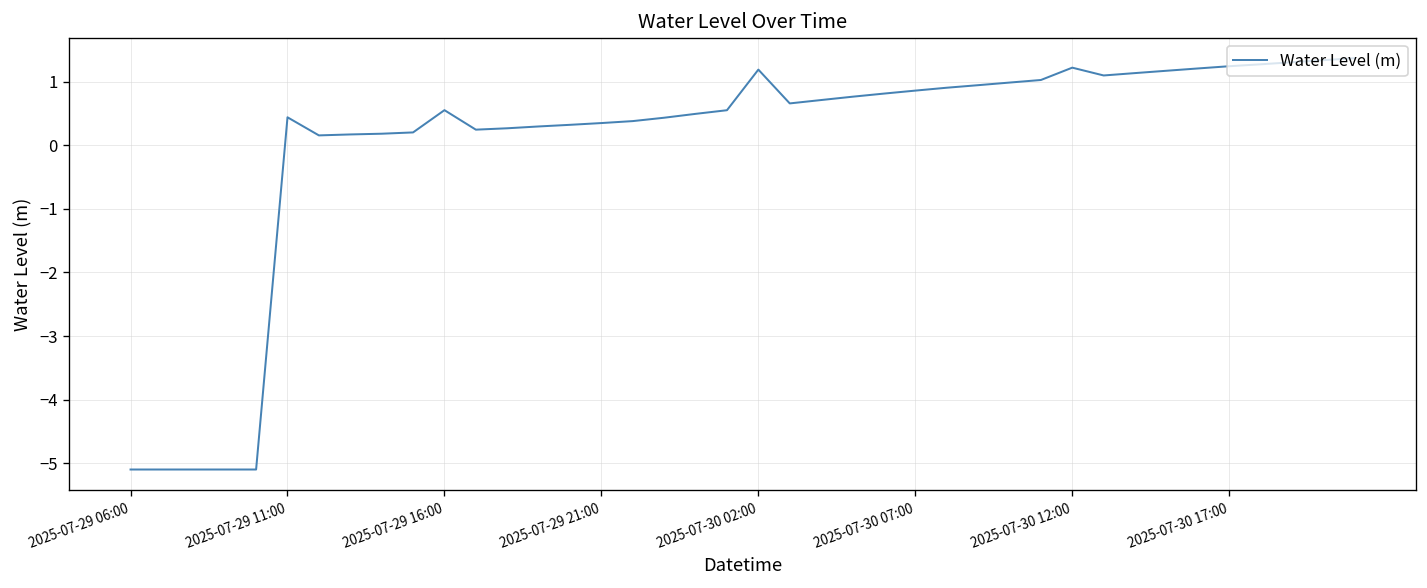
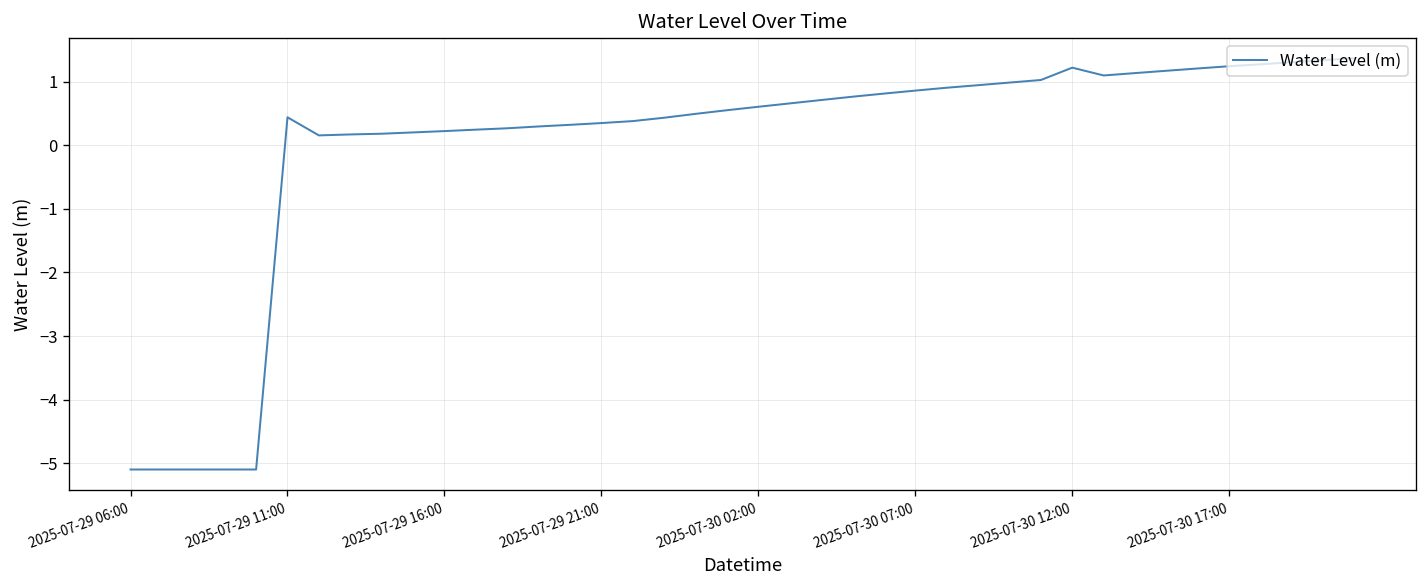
2025-07-29 16:00: 0.6 -> 0.2
2025-07-30 02:00: 1.2 -> 0.6
